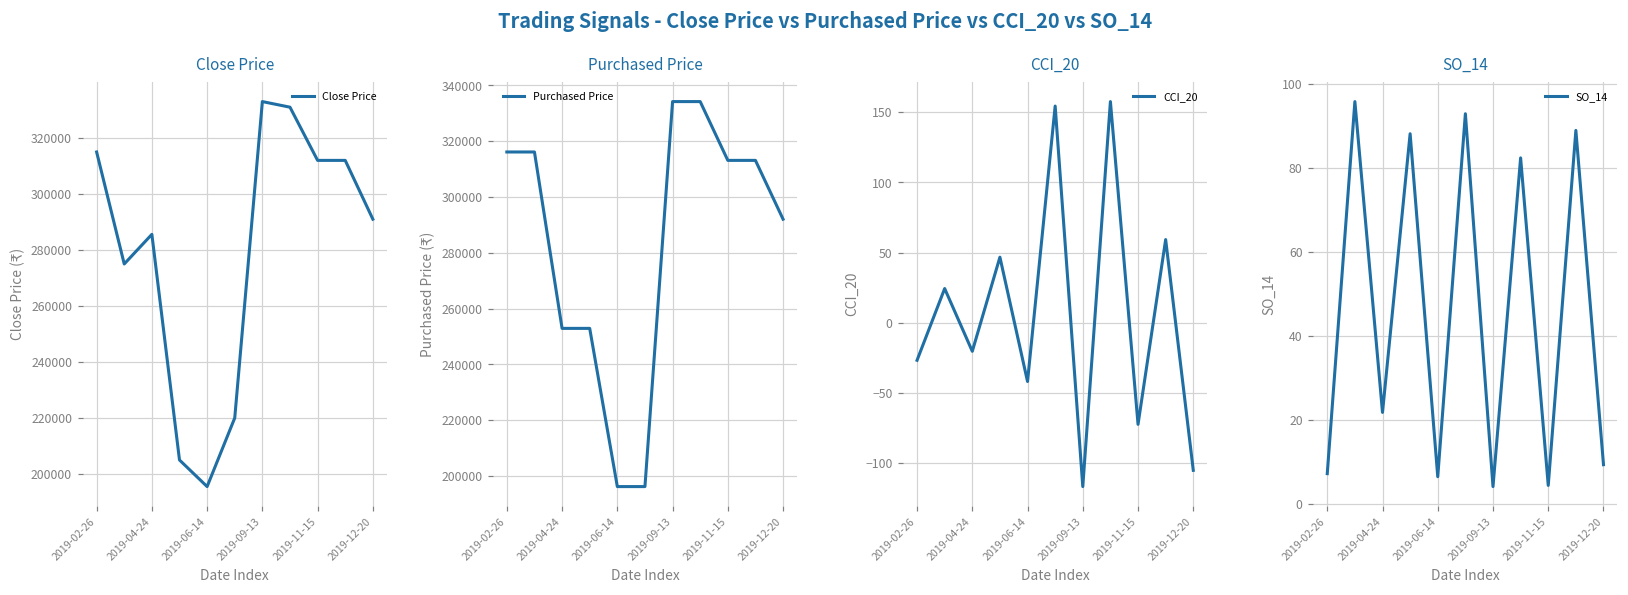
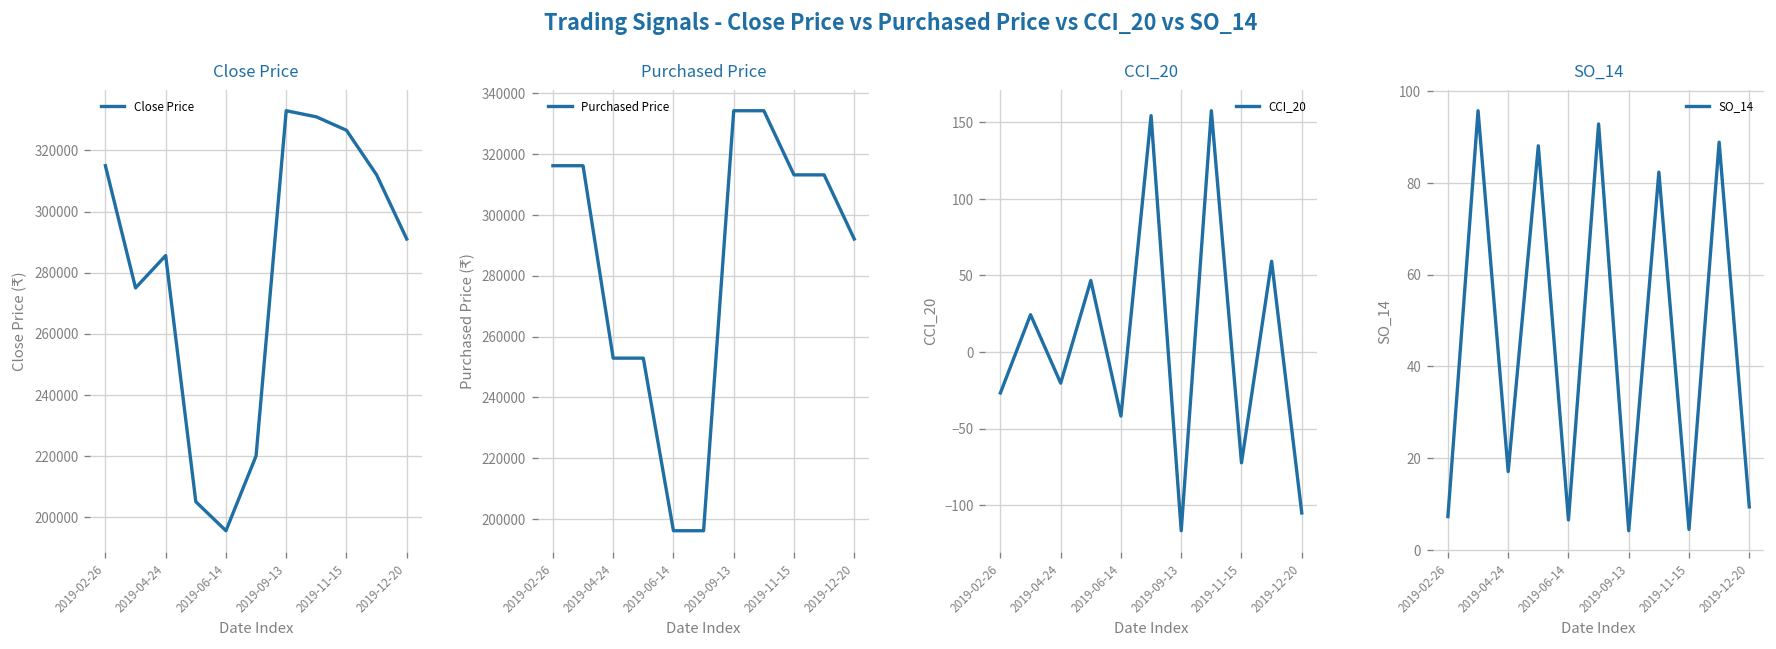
Close Price, 2019-11-15: 312000 -> 327000
SO_14, 2019-04-24: 22 -> 17
